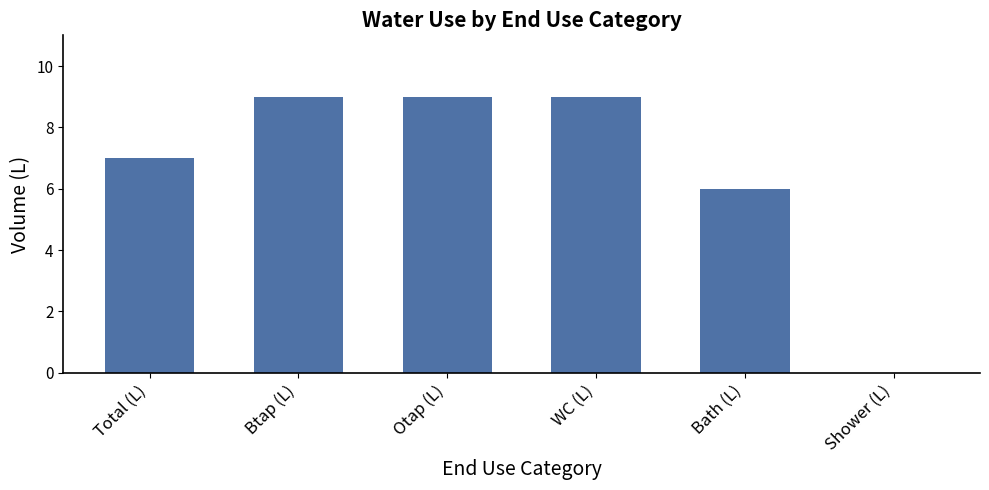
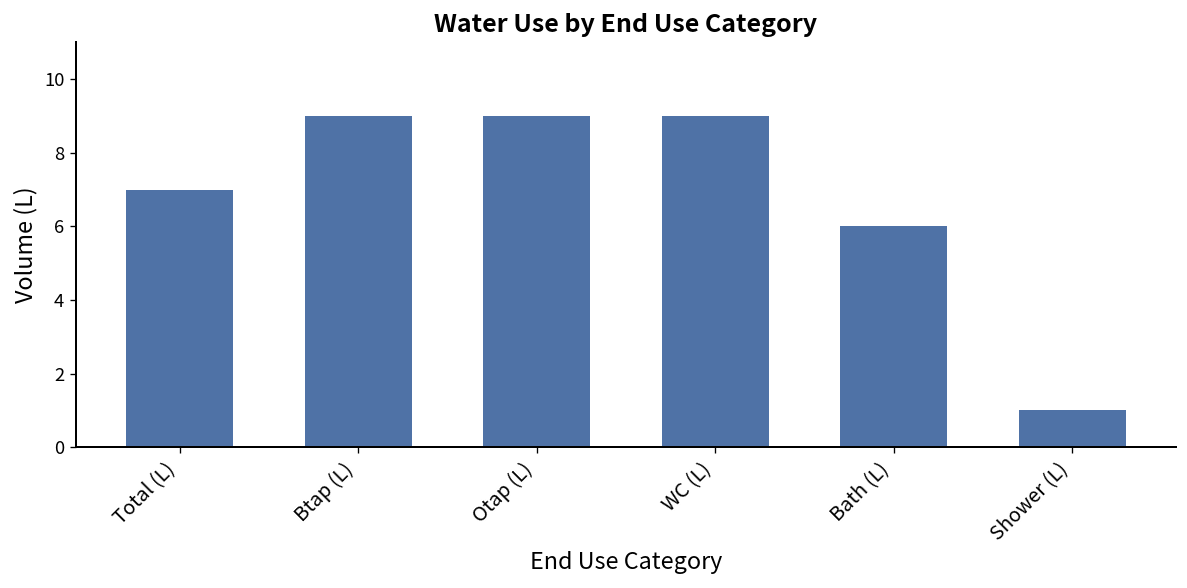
Shower (L): 0 -> 1
